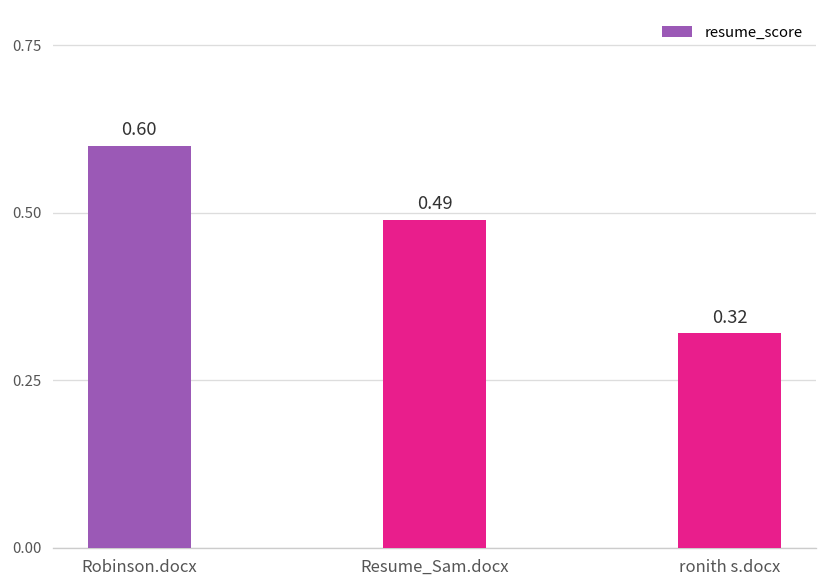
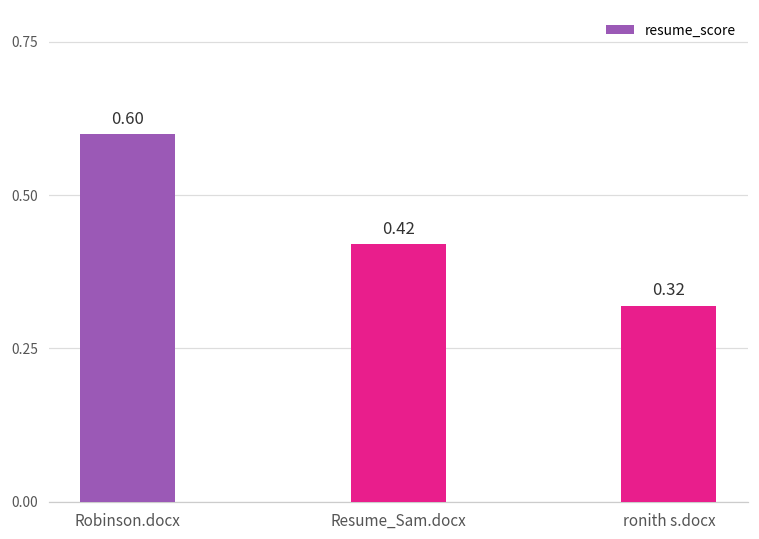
Resume_Sam.docx: 0.49 -> 0.42
